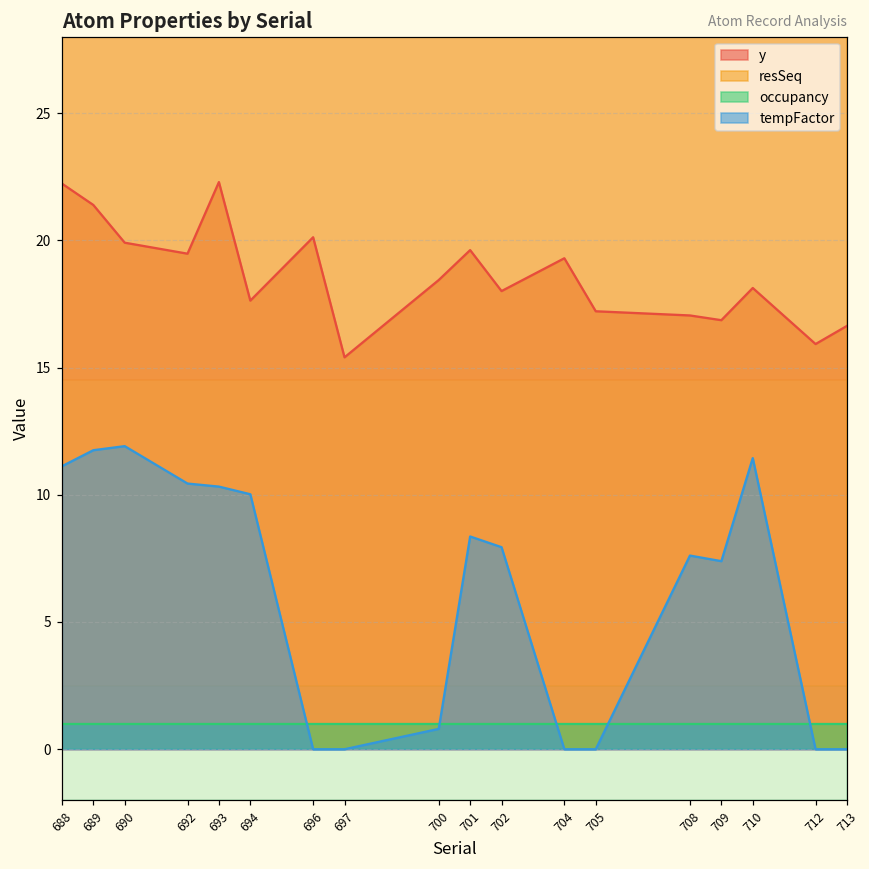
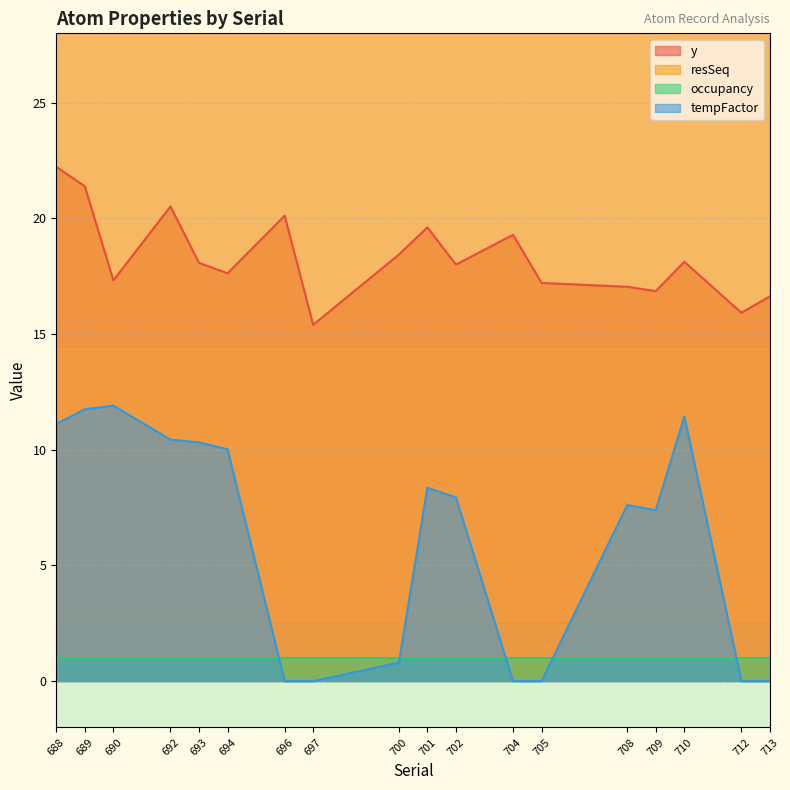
y, 690: 19.9 -> 17.3
y, 692: 19.5 -> 20.5
y, 693: 22.3 -> 18.1
